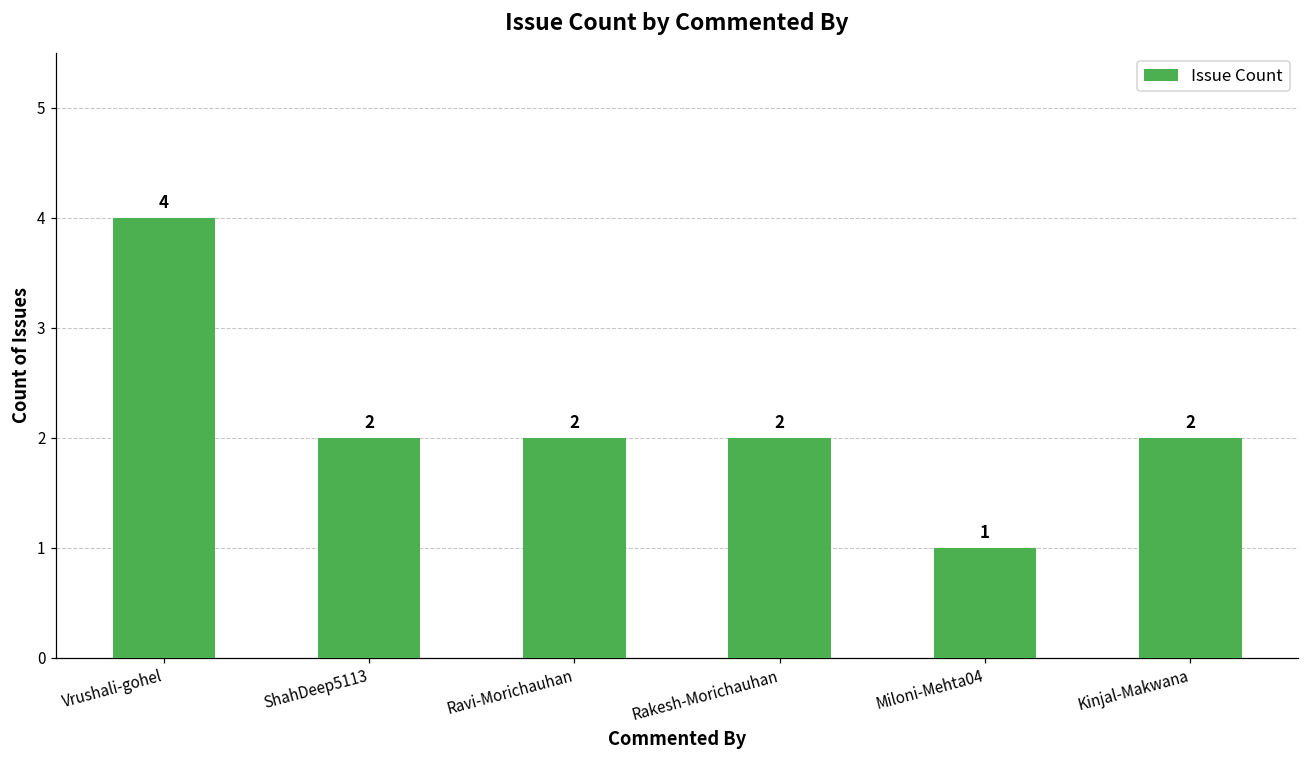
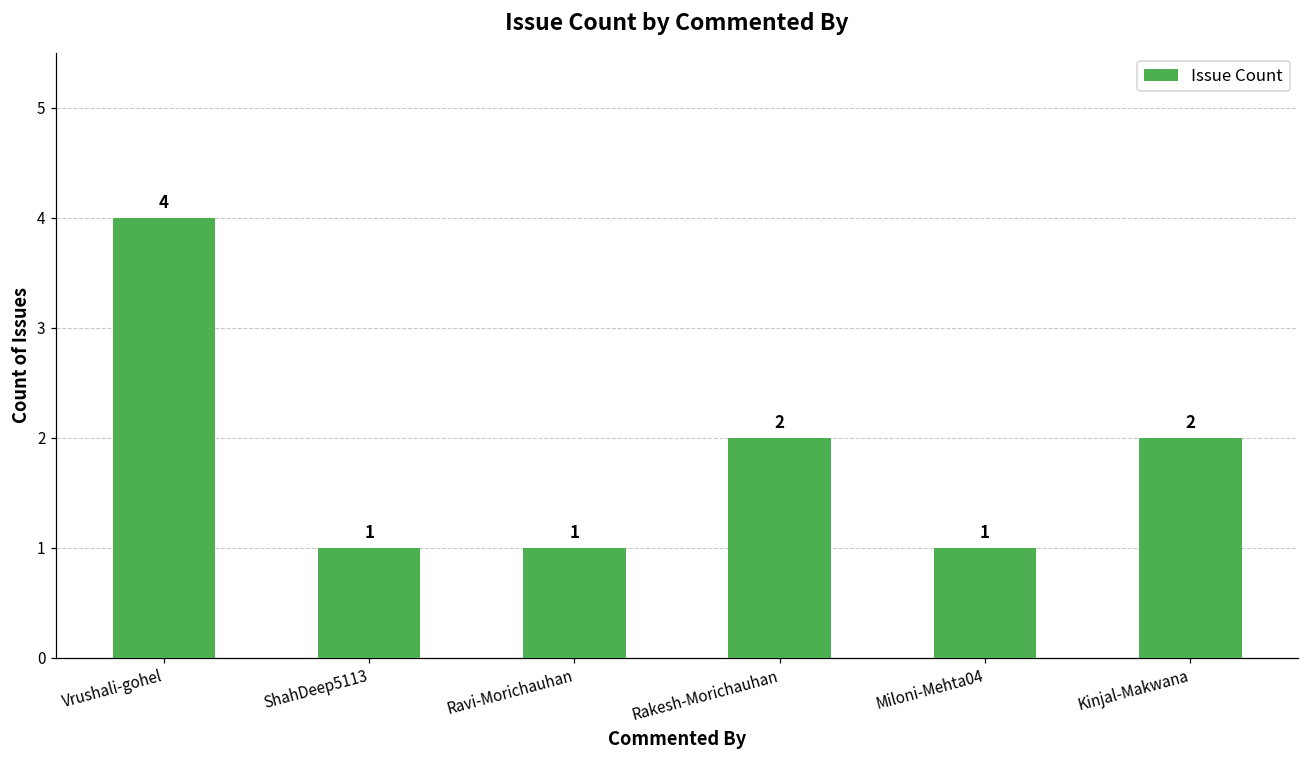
ShahDeep5113: 2 -> 1
Ravi-Morichauhan: 2 -> 1
